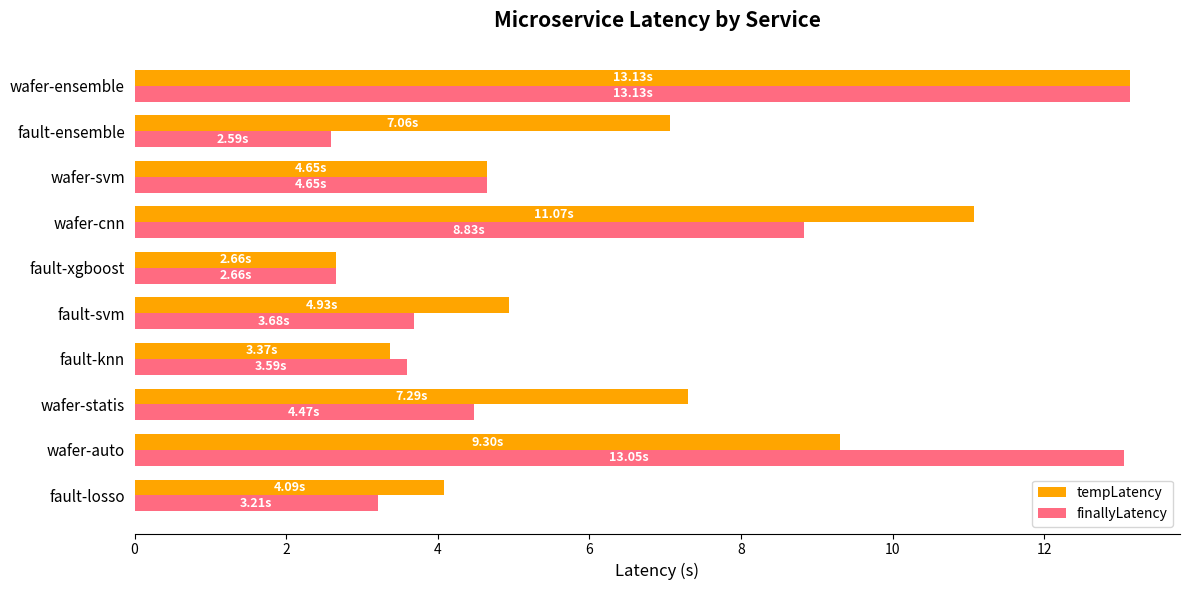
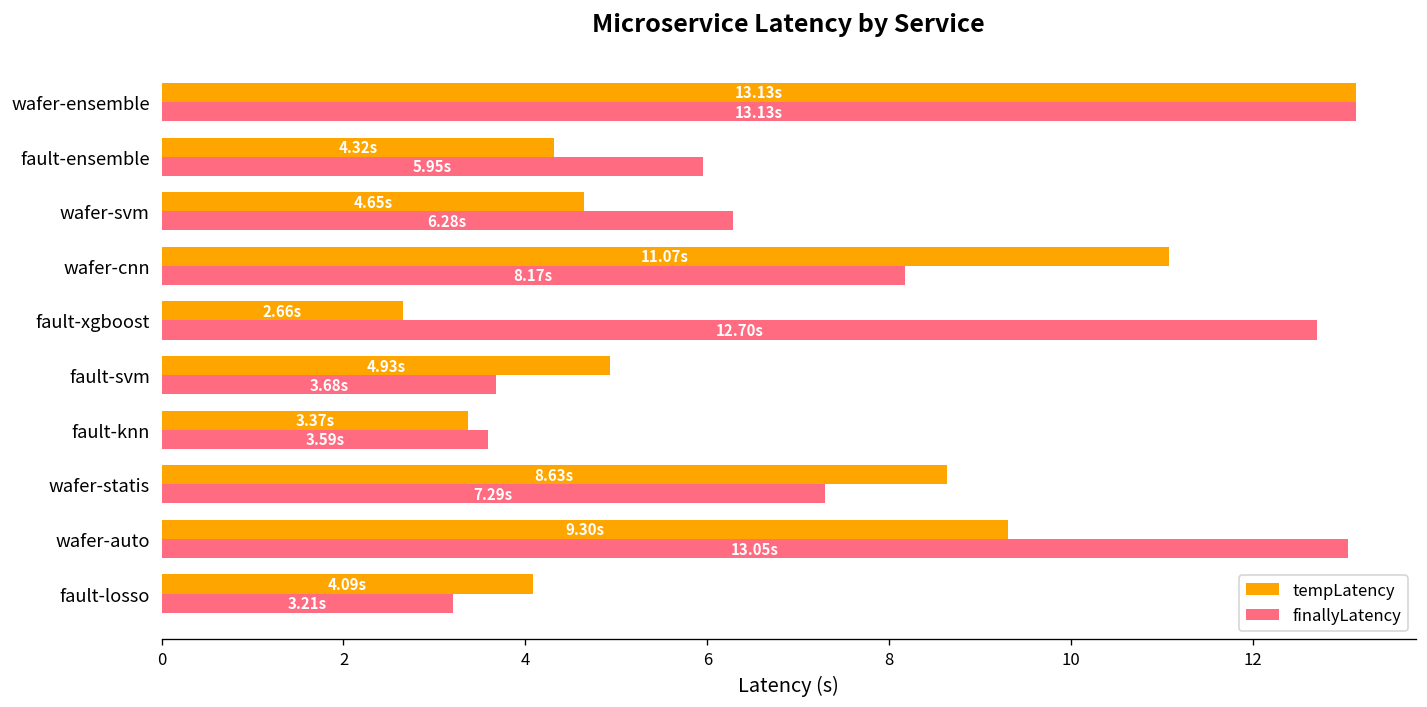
tempLatency, fault-ensemble: 7.06s -> 4.32s
finallyLatency, fault-ensemble: 2.59s -> 5.95s
finallyLatency, wafer-svm: 4.65s -> 6.28s
finallyLatency, wafer-cnn: 8.83s -> 8.17s
finallyLatency, fault-xgboost: 2.66s -> 12.70s
tempLatency, wafer-statis: 7.29s -> 8.63s
finallyLatency, wafer-statis: 4.47s -> 7.29s
